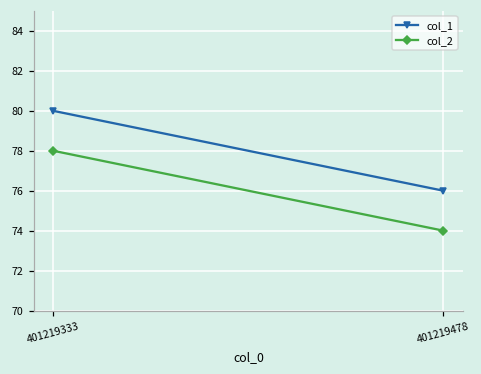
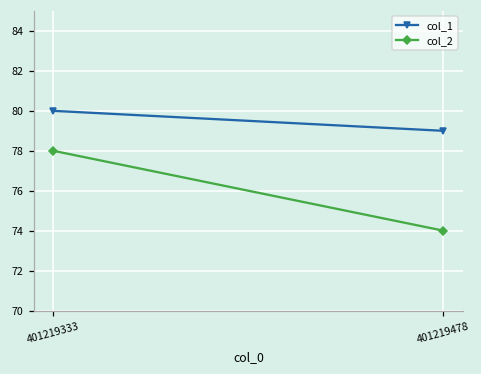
col_1, 401219478: 76 -> 79
